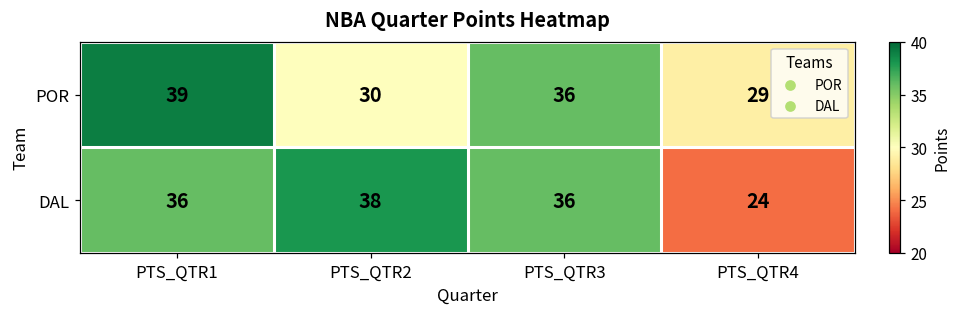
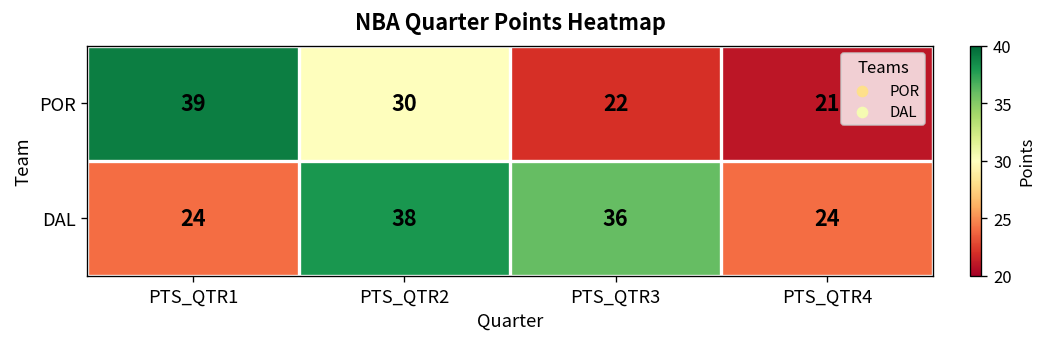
POR, PTS_QTR3: 36 -> 22
POR, PTS_QTR4: 29 -> 21
DAL, PTS_QTR1: 36 -> 24
